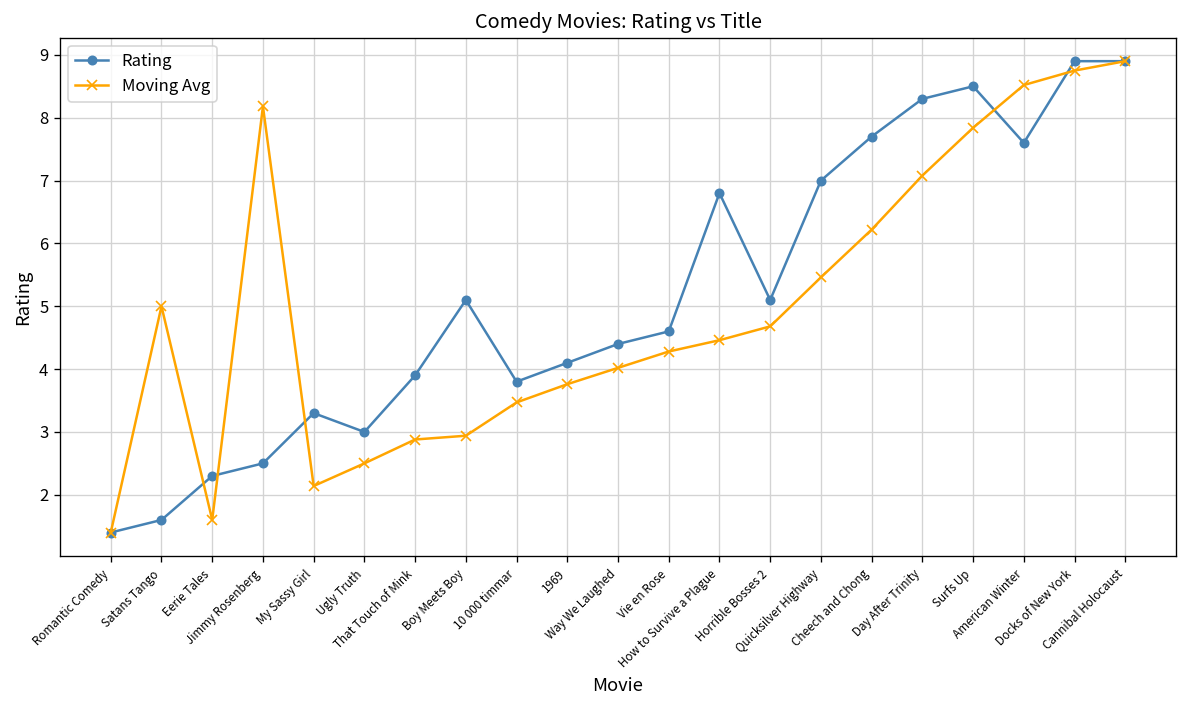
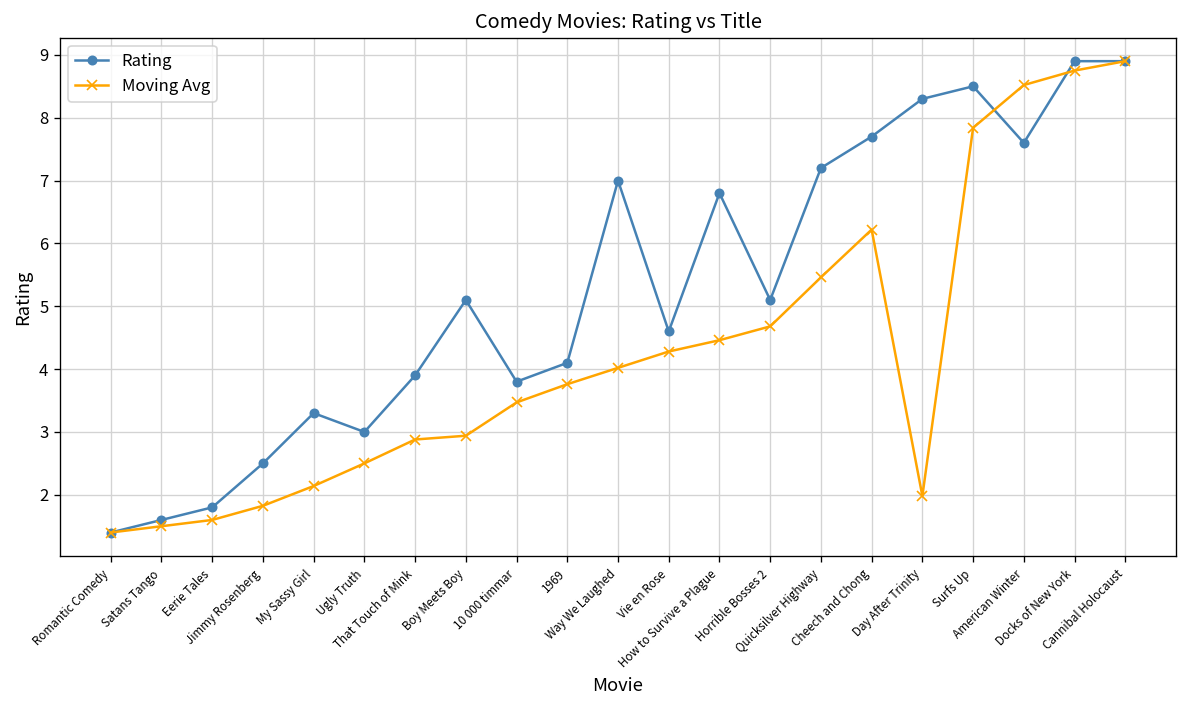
Moving Avg, Satans Tango: 5.0 -> 1.5
Rating, Eerie Tales: 2.3 -> 1.8
Moving Avg, Jimmy Rosenberg: 8.2 -> 1.8
Rating, Way We Laughed: 4.4 -> 7.0
Rating, Quicksilver Highway: 7.0 -> 7.2
Moving Avg, Day After Trinity: 7.1 -> 2.0
